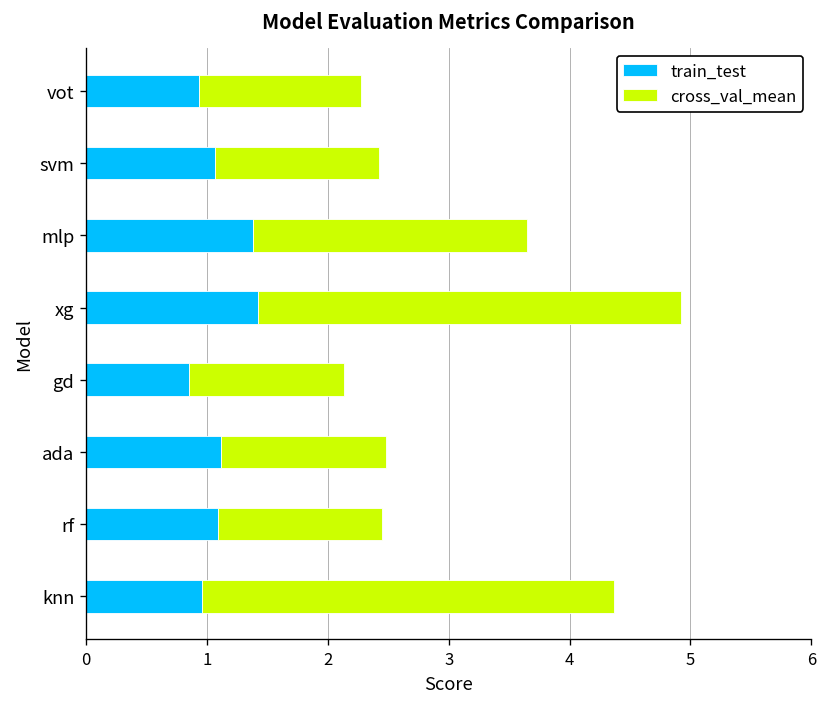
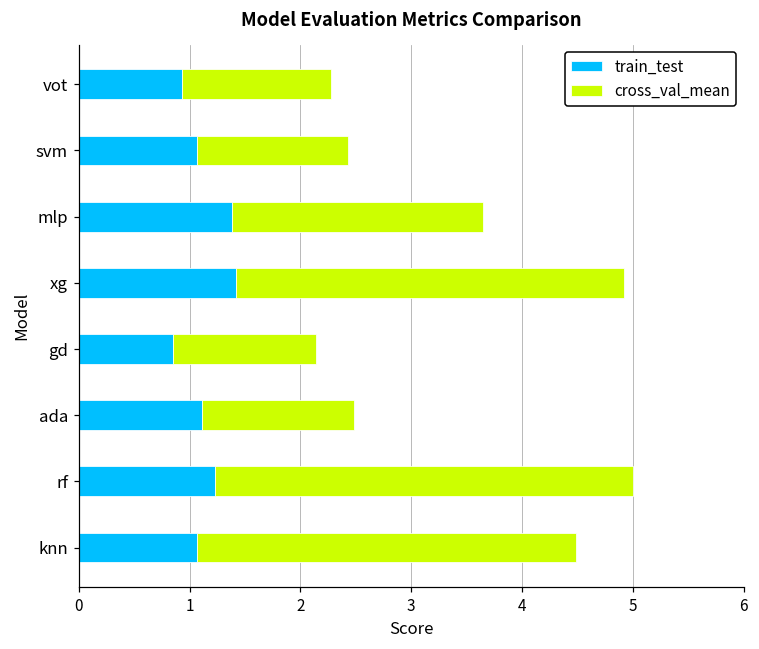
train_test, rf: 1.09 -> 1.23
cross_val_mean, rf: 1.36 -> 3.78
train_test, knn: 0.96 -> 1.07
